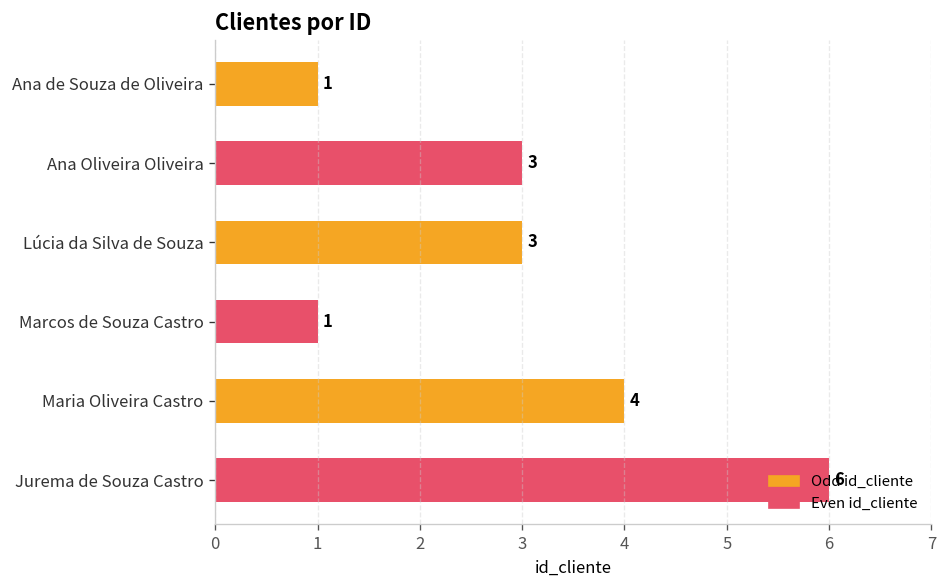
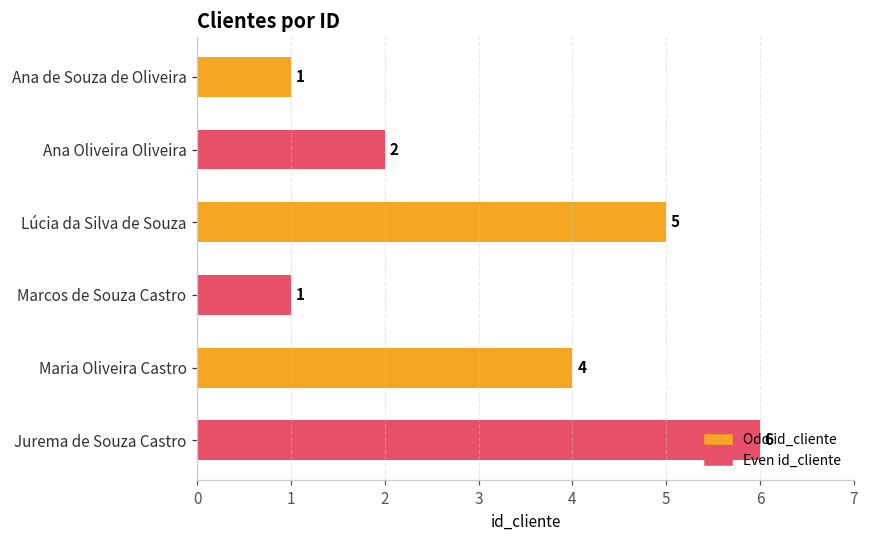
Ana Oliveira Oliveira: 3 -> 2
Lúcia da Silva de Souza: 3 -> 5
